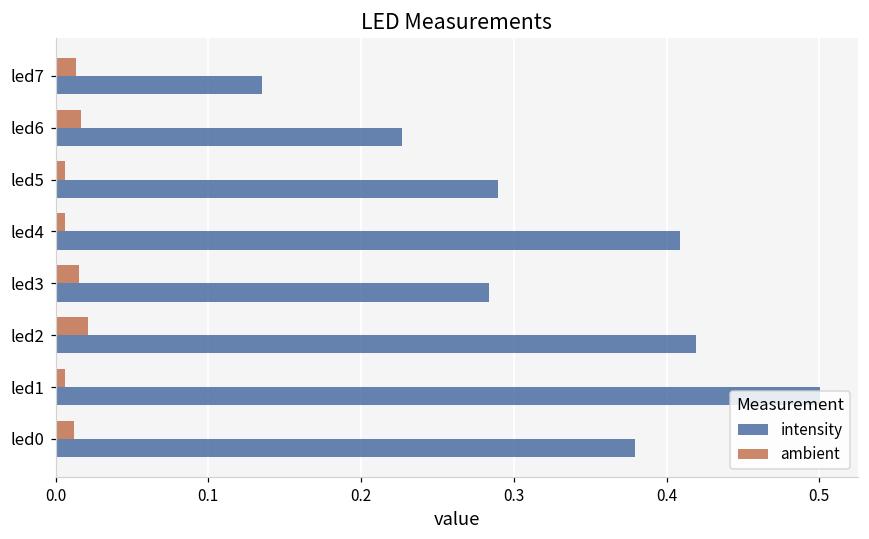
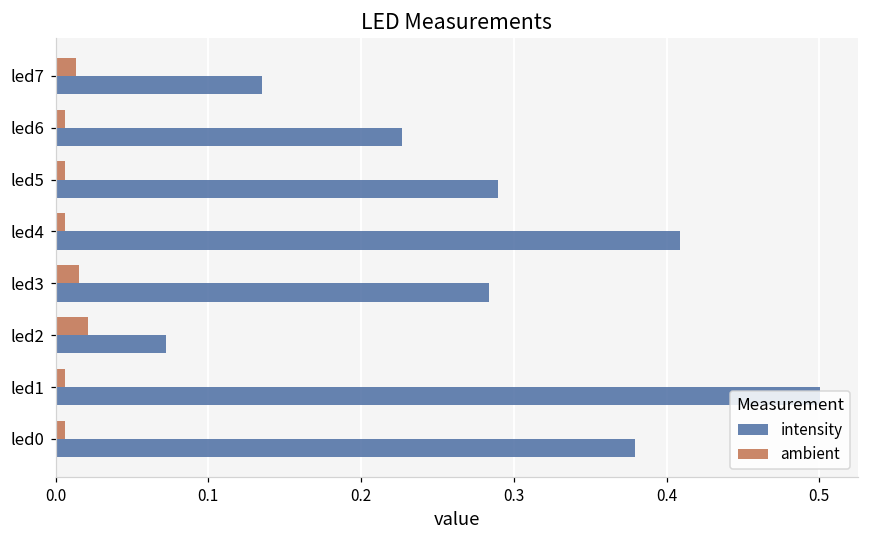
ambient, led6: 0.017 -> 0.006
intensity, led2: 0.419 -> 0.072
ambient, led0: 0.012 -> 0.007
